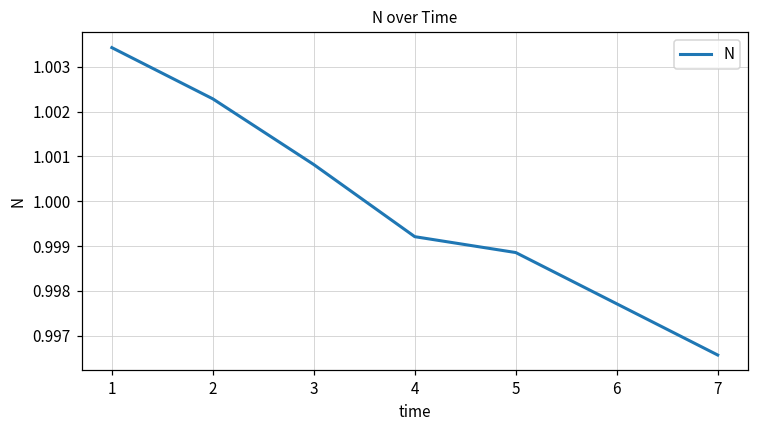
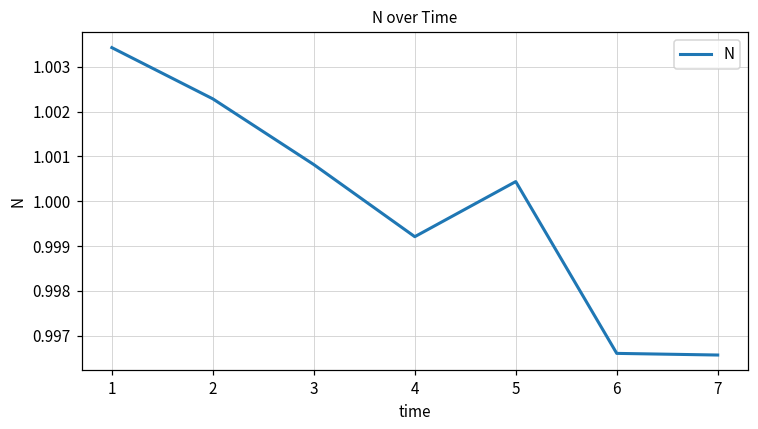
5: 0.9989 -> 1.0004
6: 0.9977 -> 0.9966
